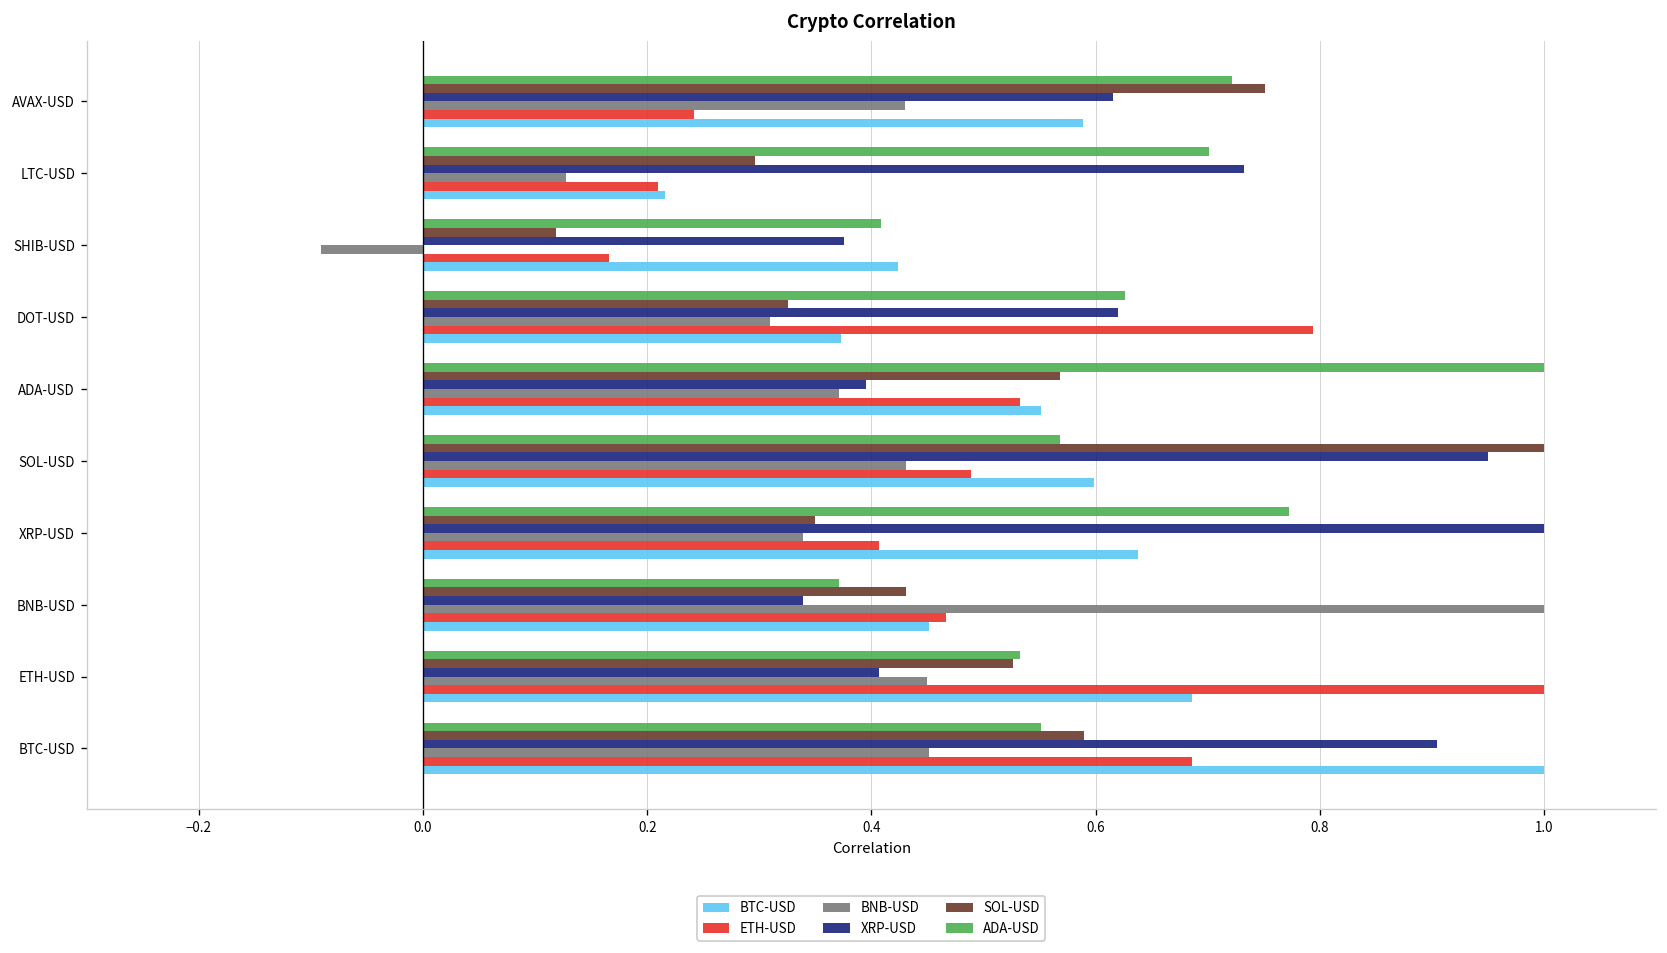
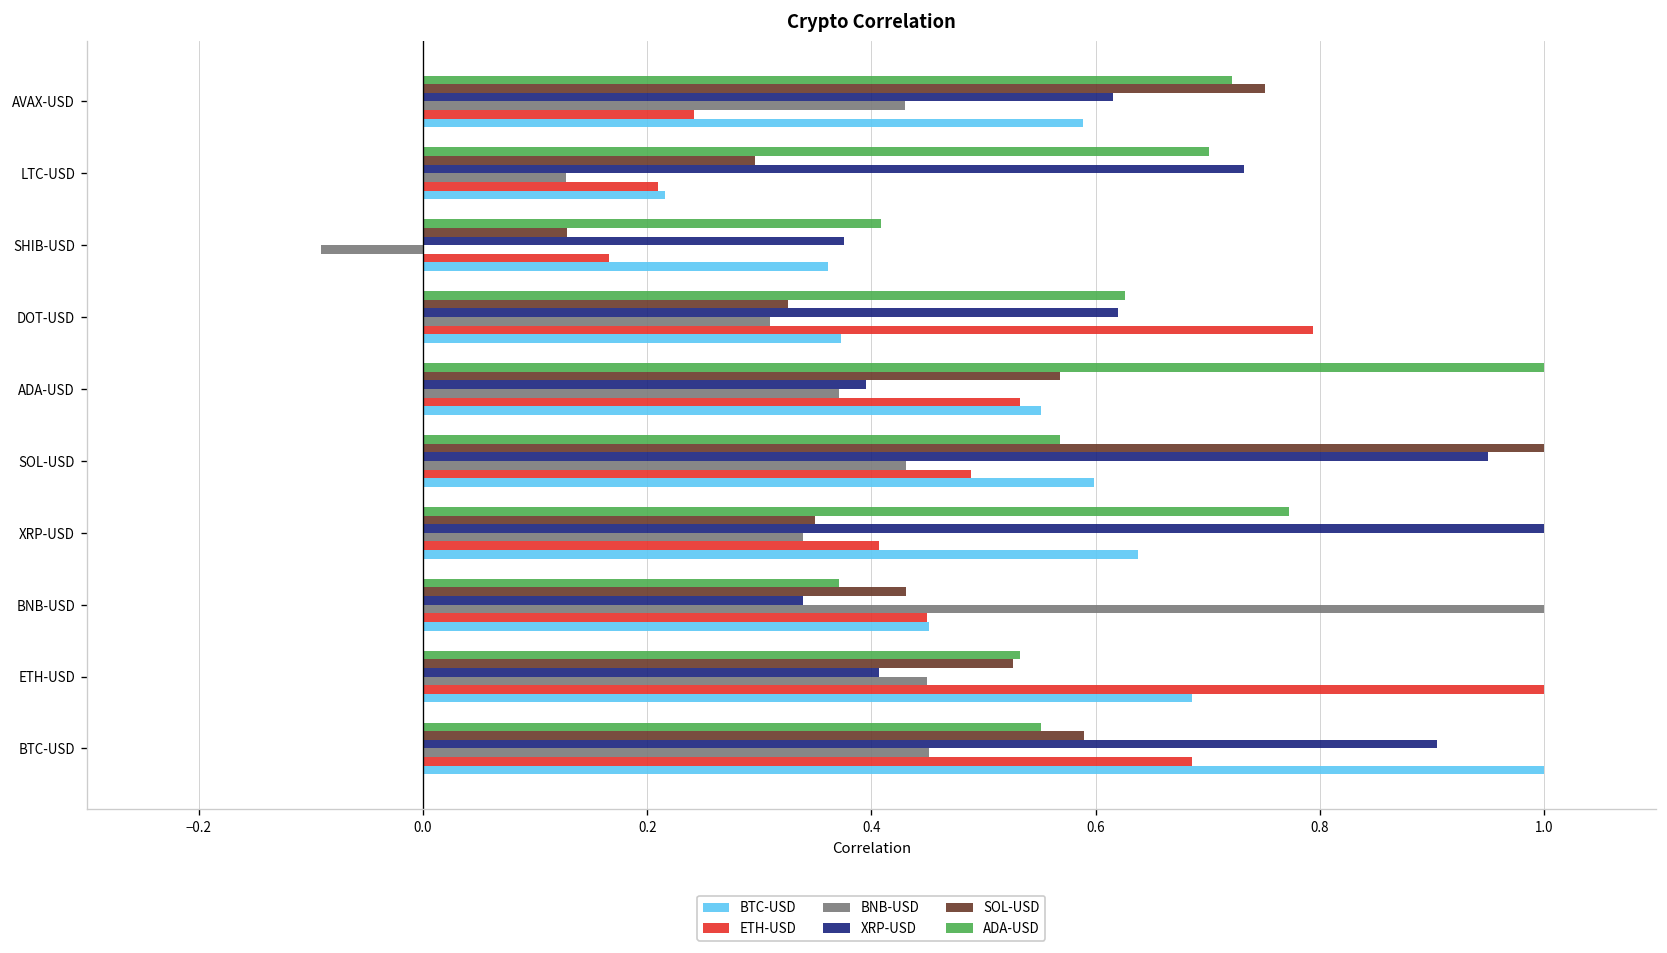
SOL-USD, SHIB-USD: 0.12 -> 0.13
BTC-USD, SHIB-USD: 0.42 -> 0.36
ETH-USD, BNB-USD: 0.47 -> 0.45
